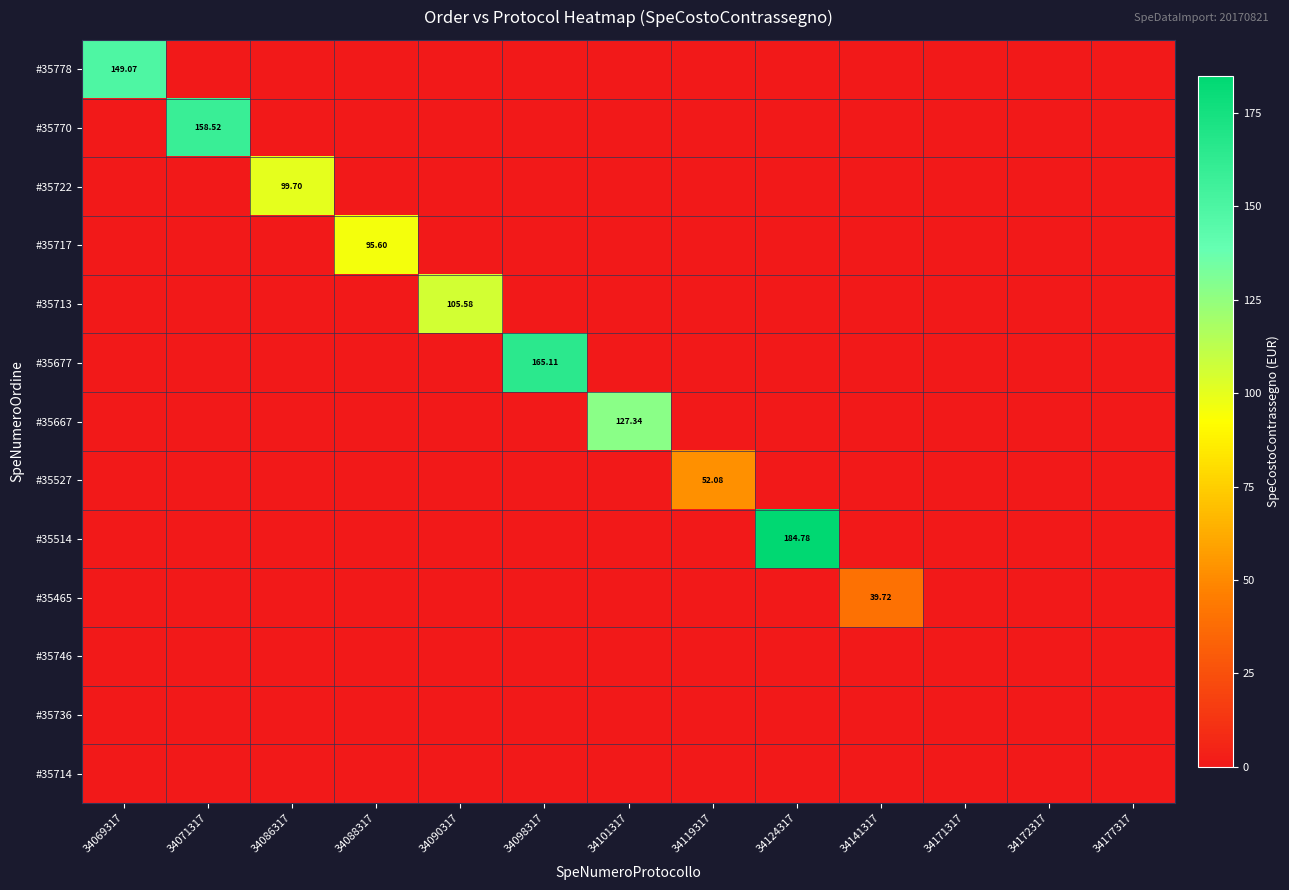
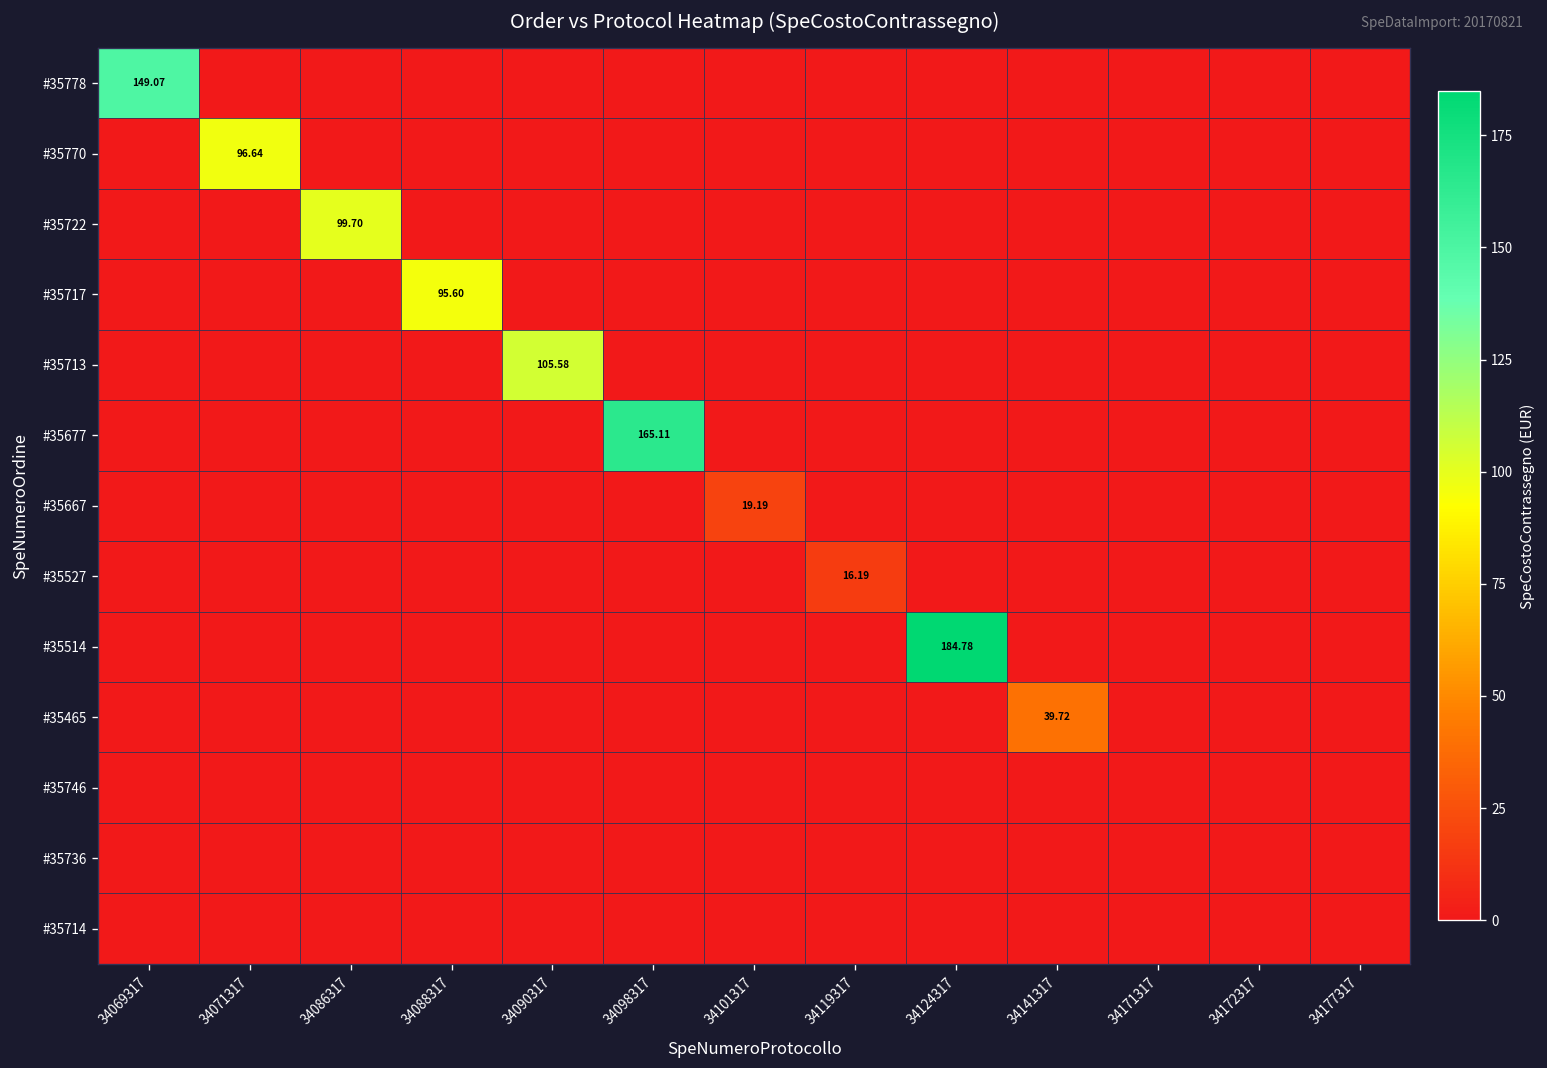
#35770, 34071317: 158.52 -> 96.64
#35667, 34101317: 127.34 -> 19.19
#35527, 34119317: 52.08 -> 16.19
